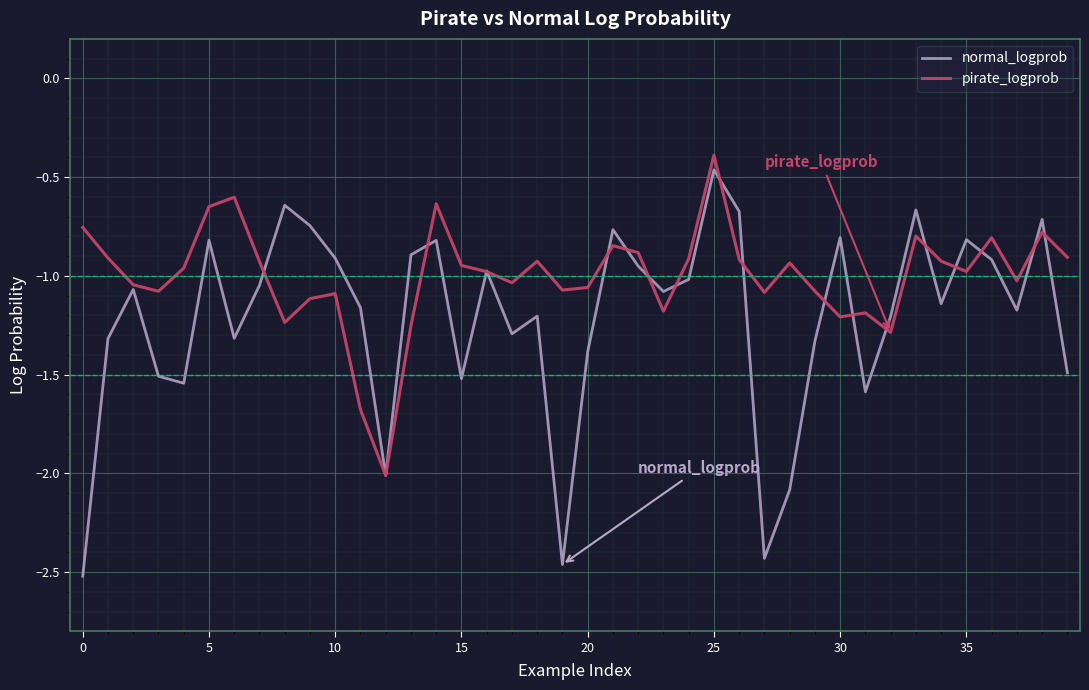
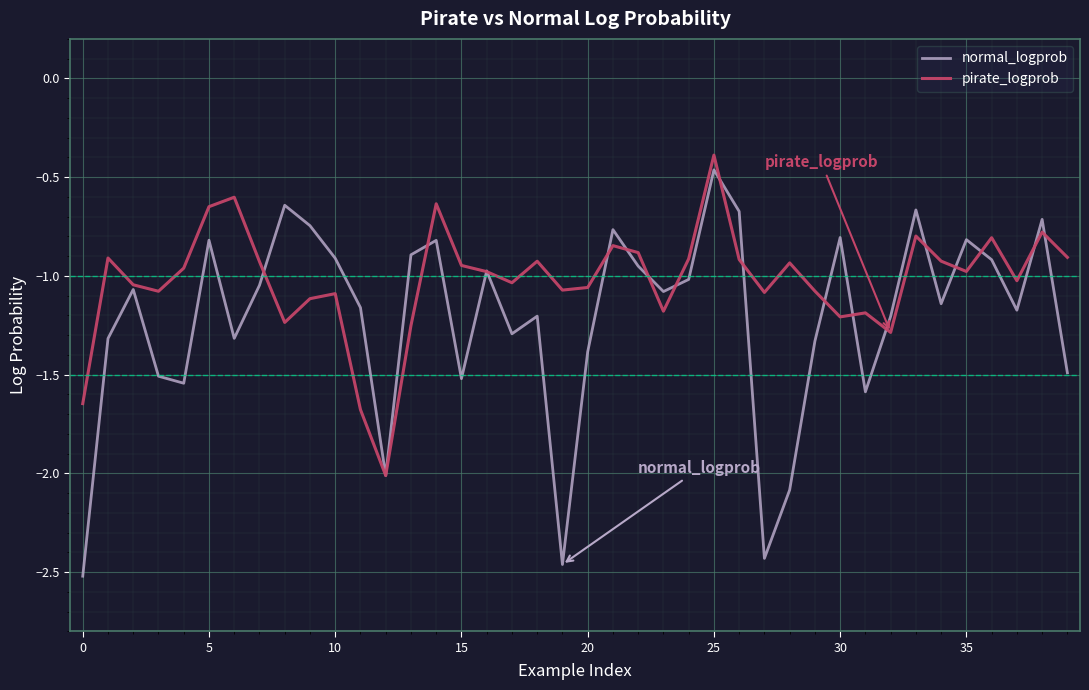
pirate_logprob, 0: -0.75 -> -1.65
